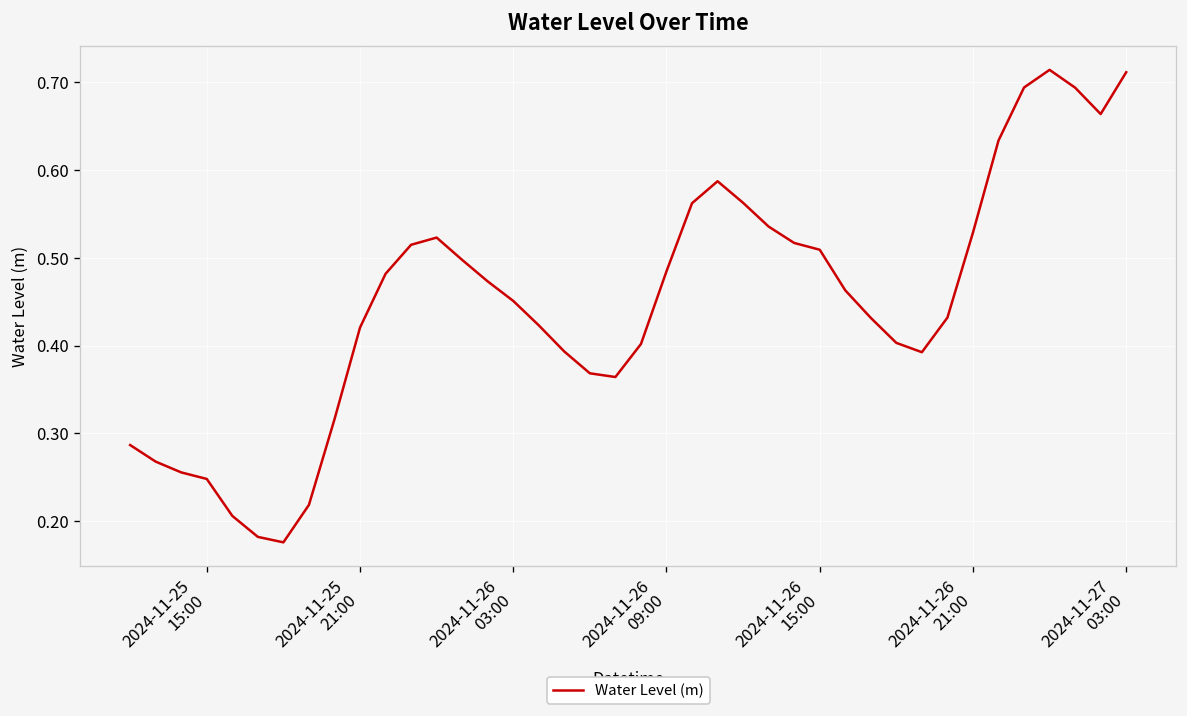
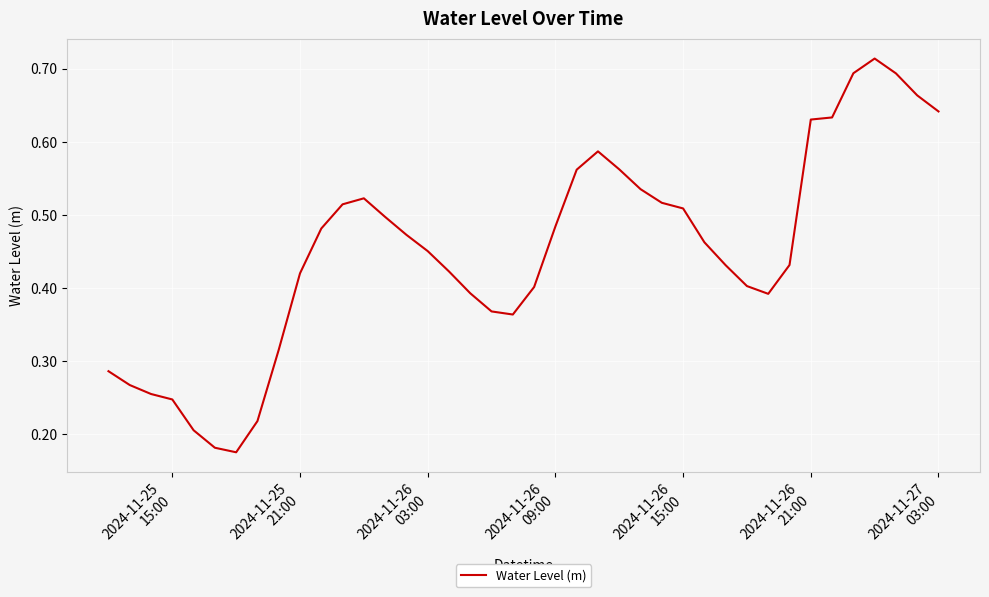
2024-11-26 21:00: 0.53 -> 0.63
2024-11-27 03:00: 0.71 -> 0.64
